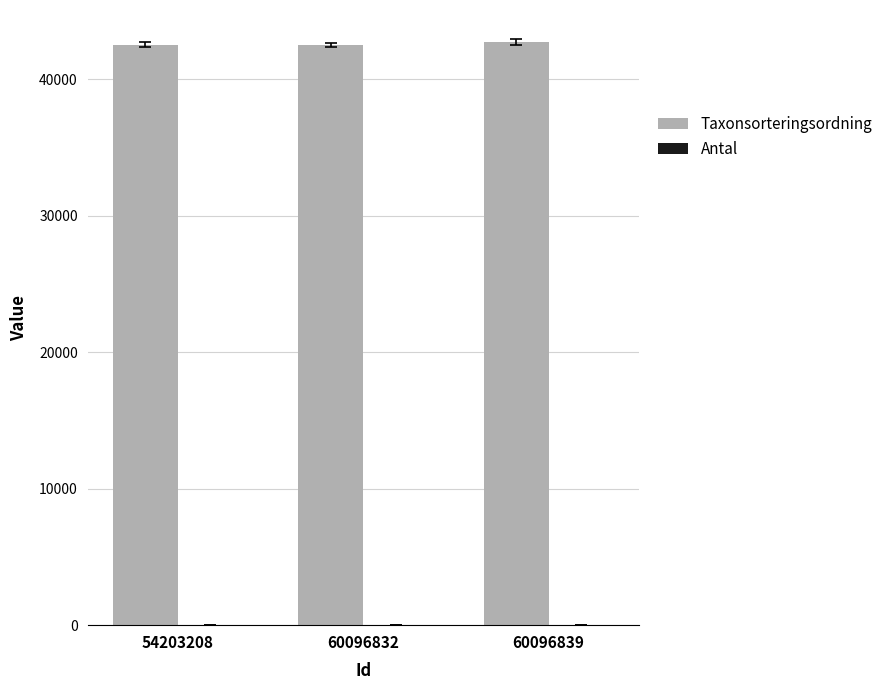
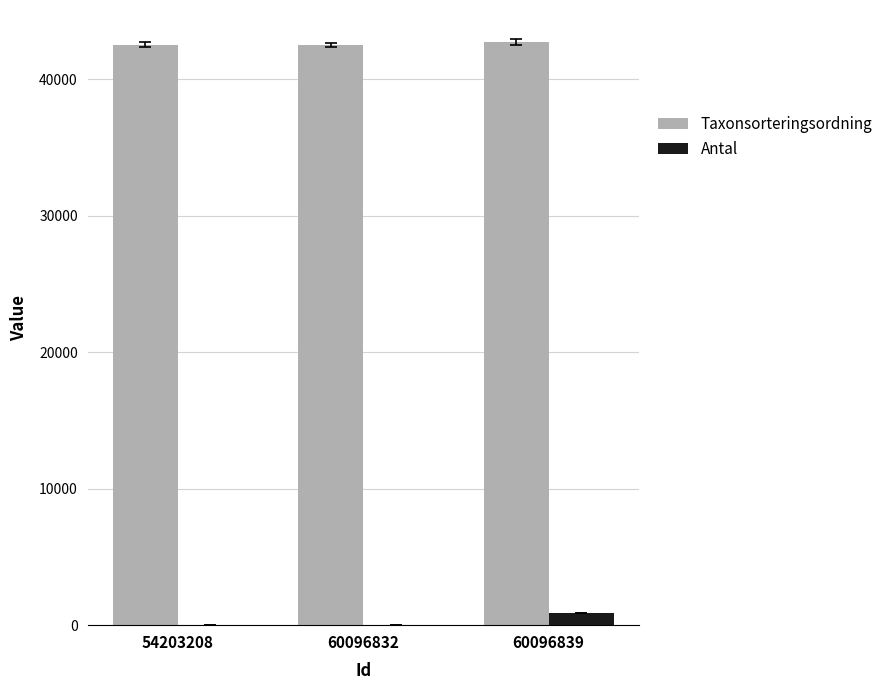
Antal, 60096839: 0 -> 900
